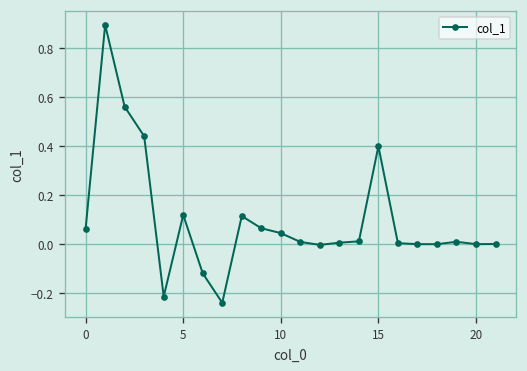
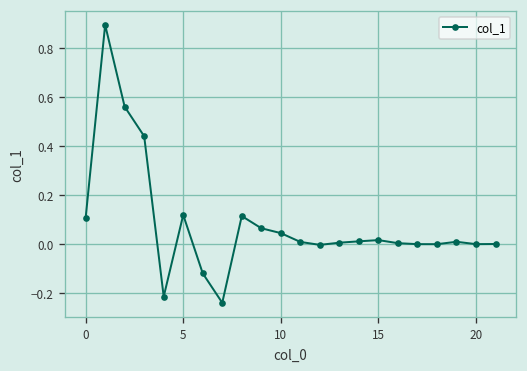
0: 0.06 -> 0.11
15: 0.40 -> 0.02
